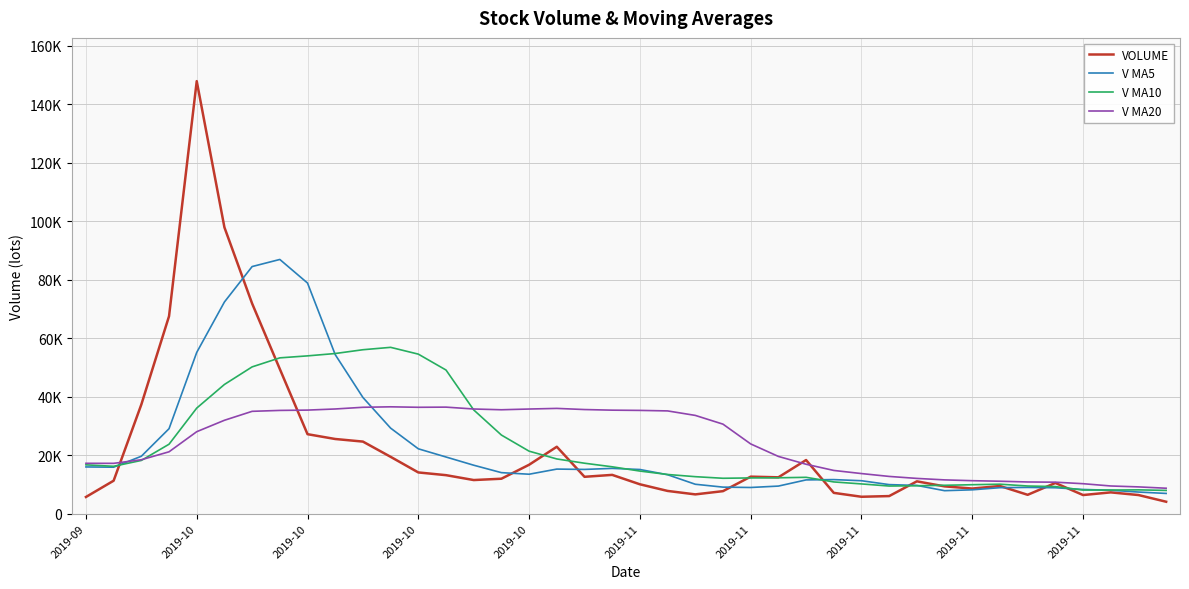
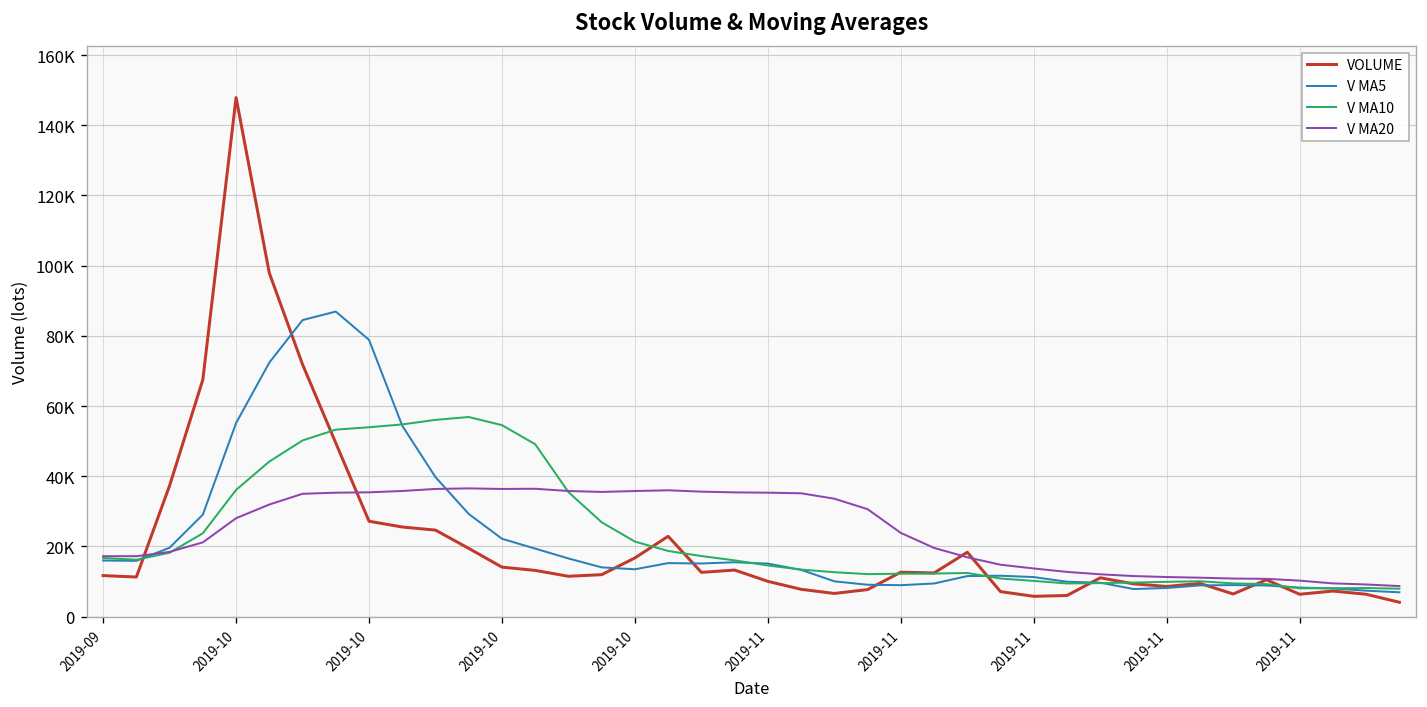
VOLUME, 2019-09: 6000 -> 12000
